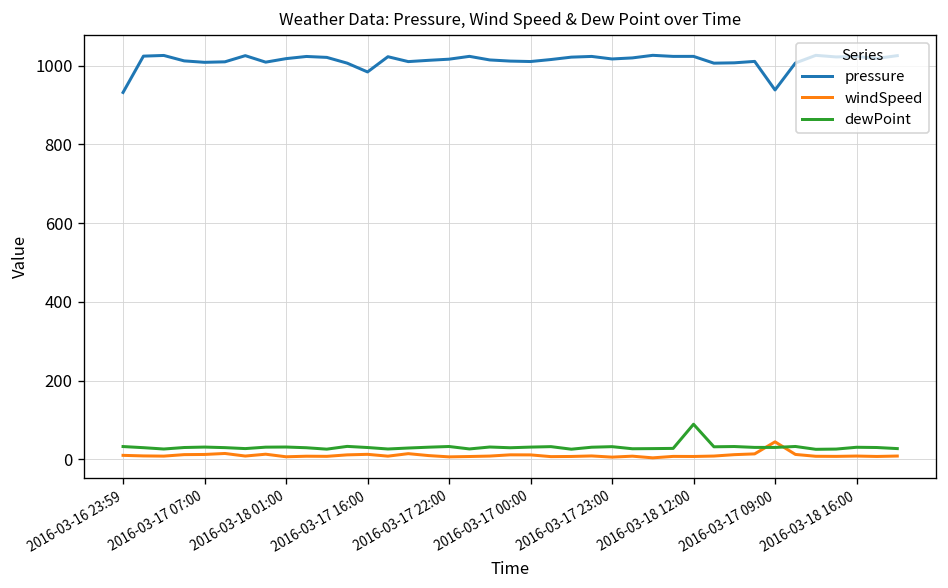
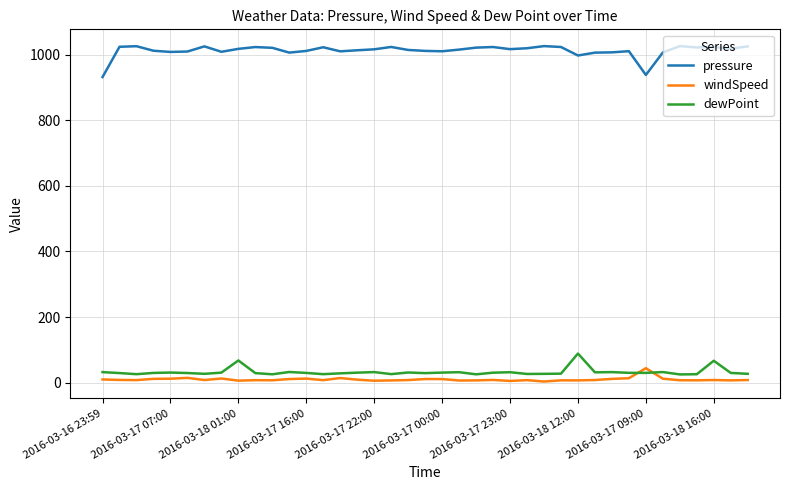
dewPoint, 2016-03-18 01:00: 30 -> 70
pressure, 2016-03-17 16:00: 980 -> 1010
pressure, 2016-03-18 12:00: 1020 -> 1000
dewPoint, 2016-03-18 16:00: 30 -> 70
